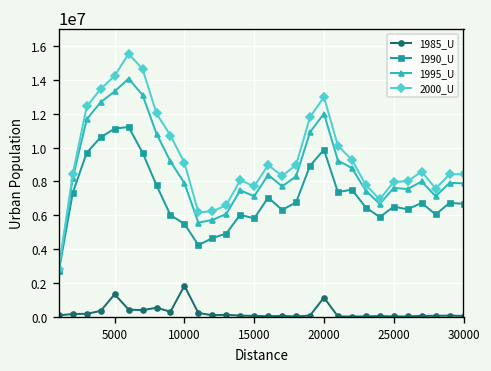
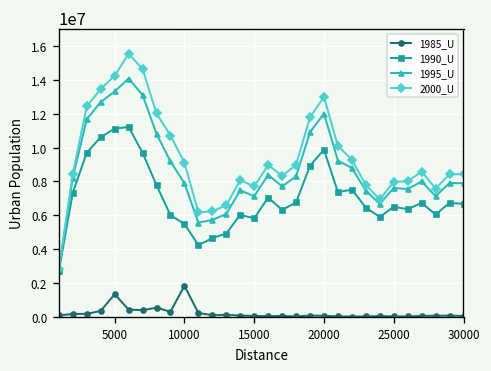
1985_U, 20000: 1100000 -> 100000
